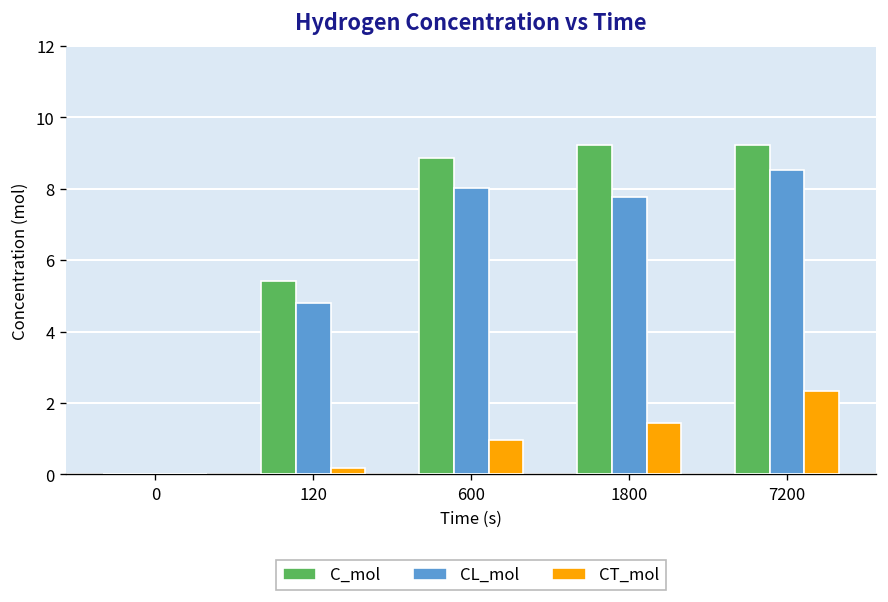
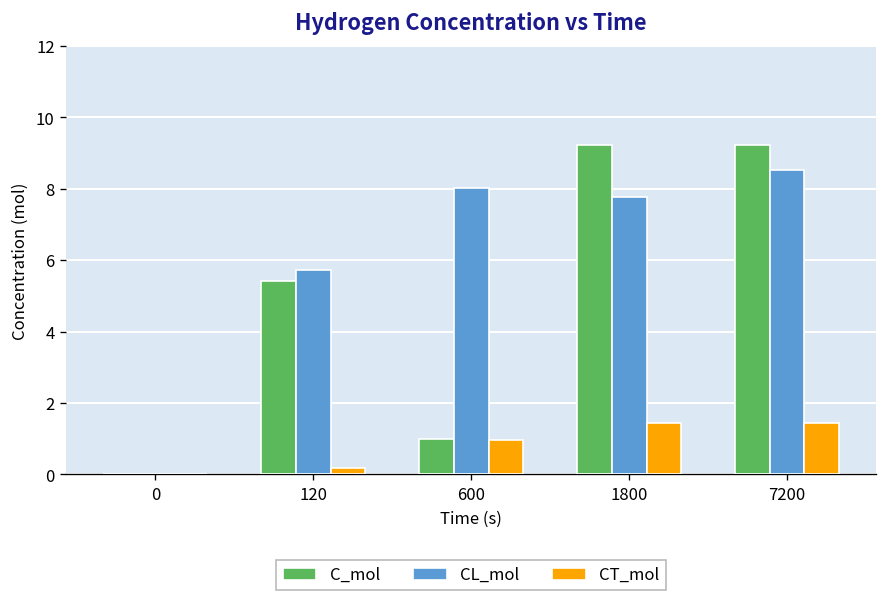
CL_mol, 120: 4.8 -> 5.7
C_mol, 600: 8.9 -> 1.0
CT_mol, 7200: 2.3 -> 1.4
